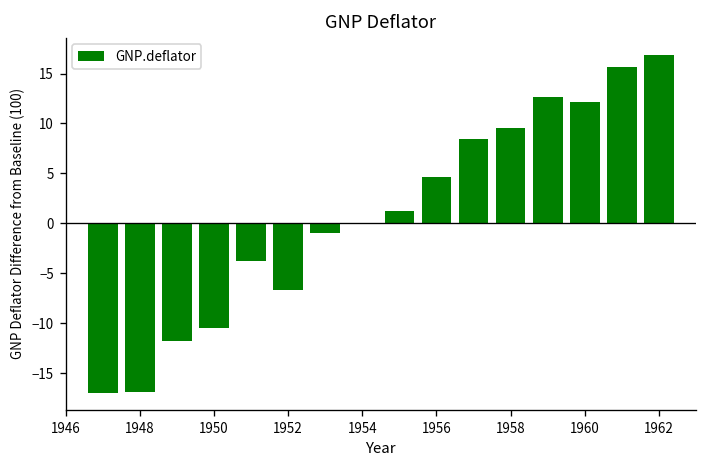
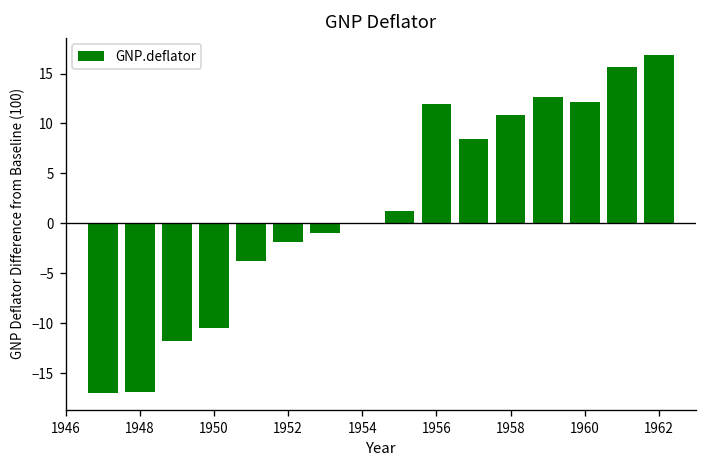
1952: -7 -> -2
1956: 5 -> 12
1958: 10 -> 11
